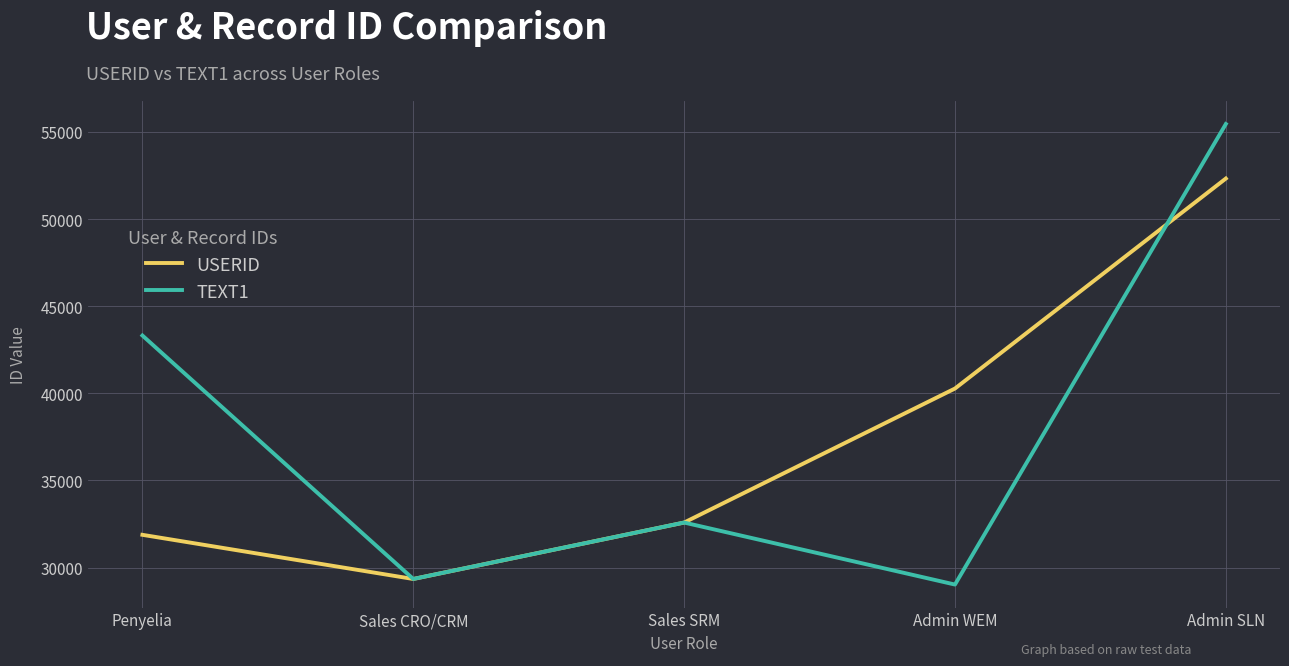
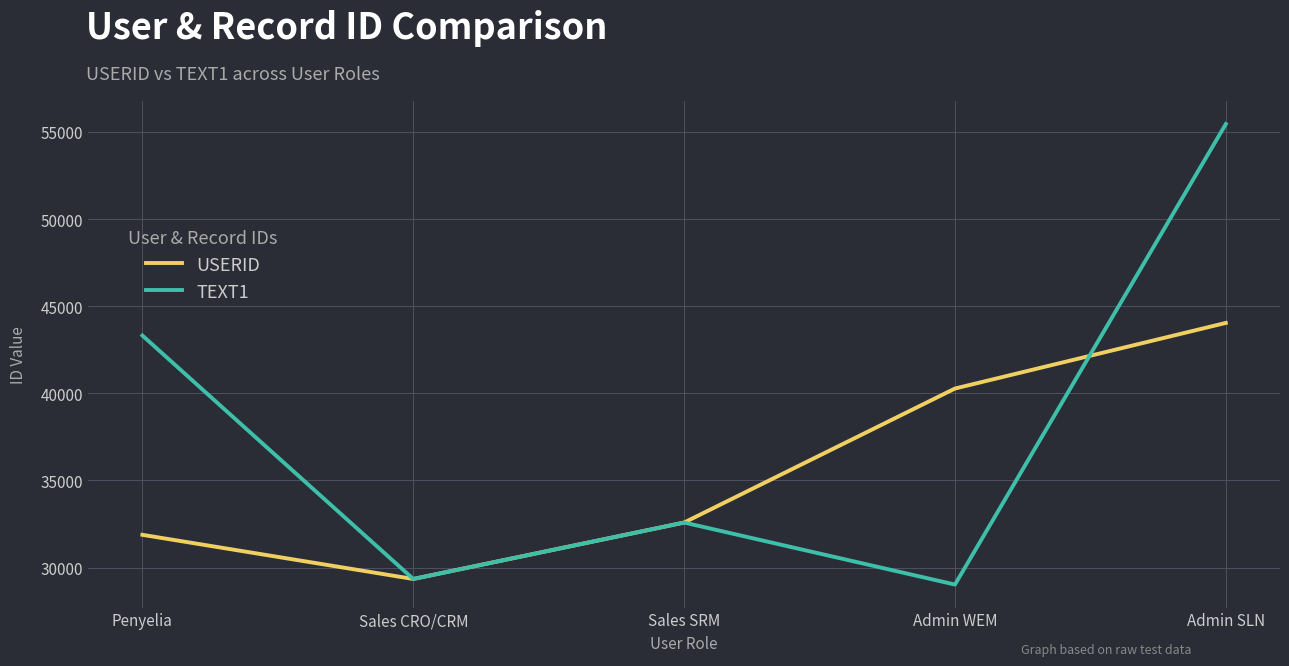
USERID, Admin SLN: 52300 -> 44000
